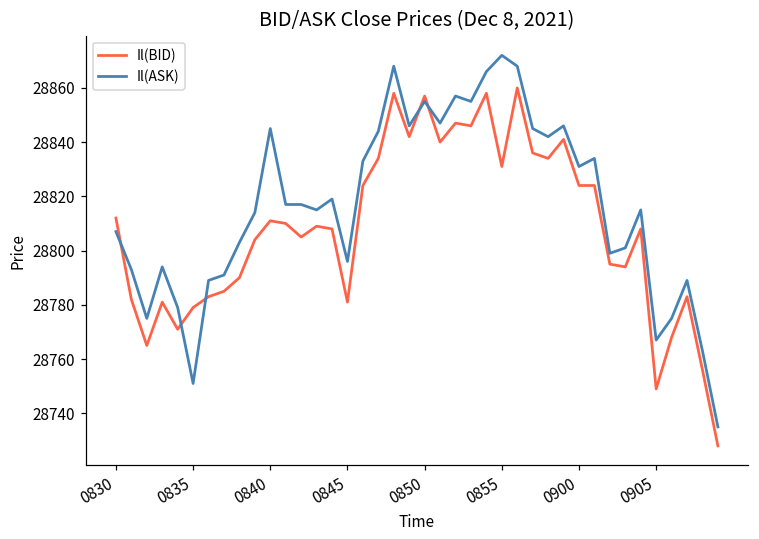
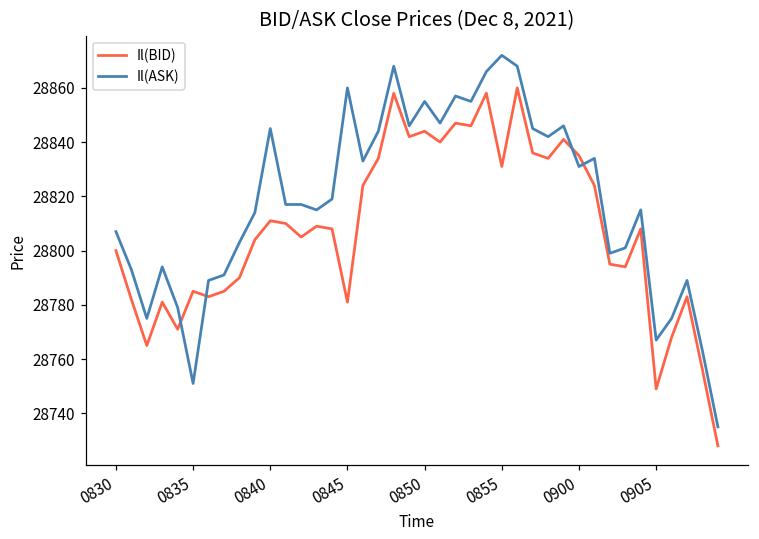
Il(BID), 0830: 28812 -> 28800
Il(BID), 0835: 28779 -> 28785
Il(ASK), 0845: 28796 -> 28860
Il(BID), 0850: 28857 -> 28844
Il(BID), 0900: 28824 -> 28835
